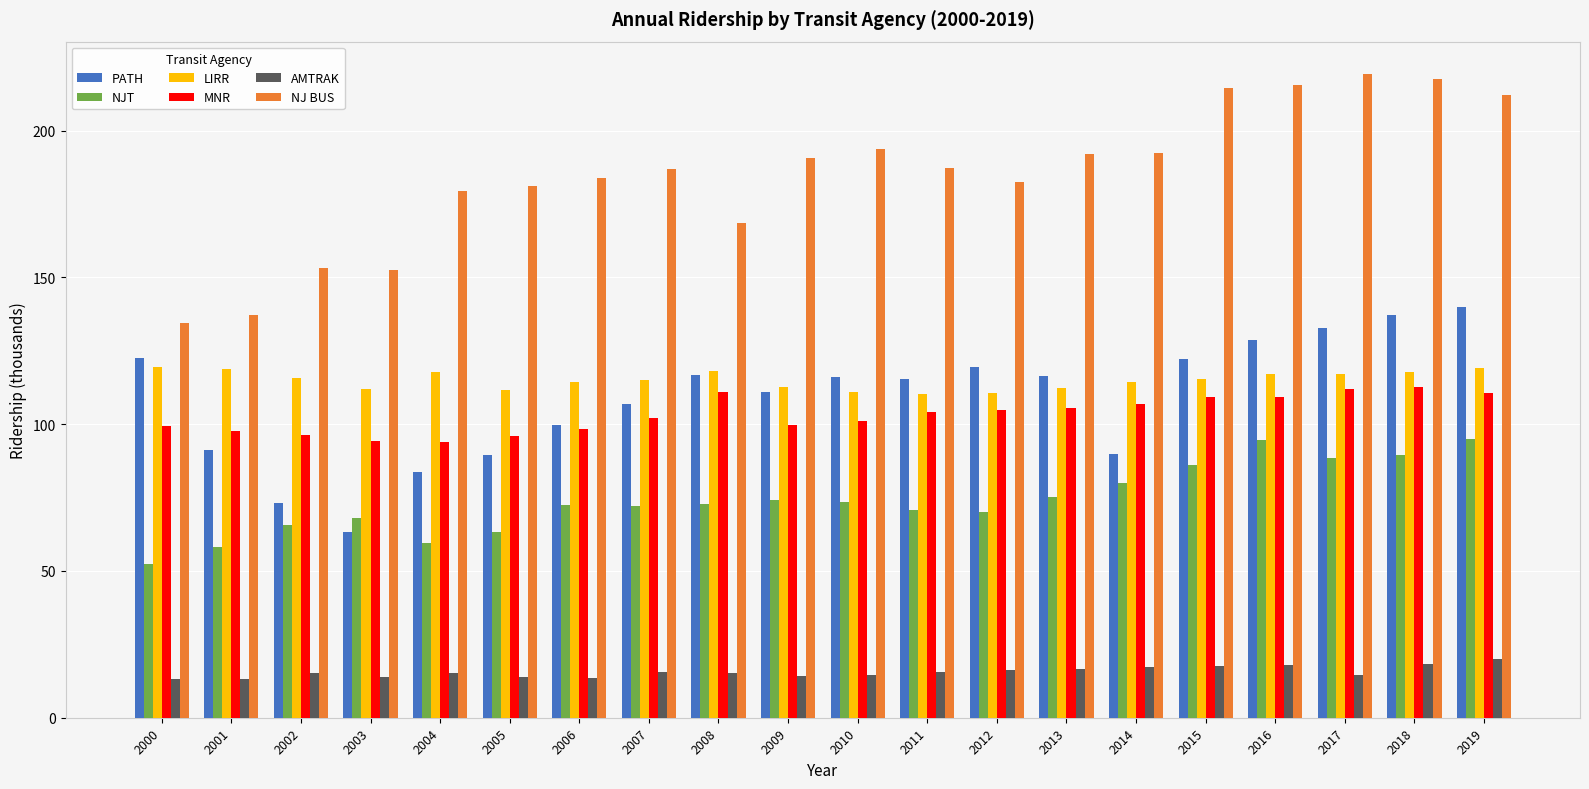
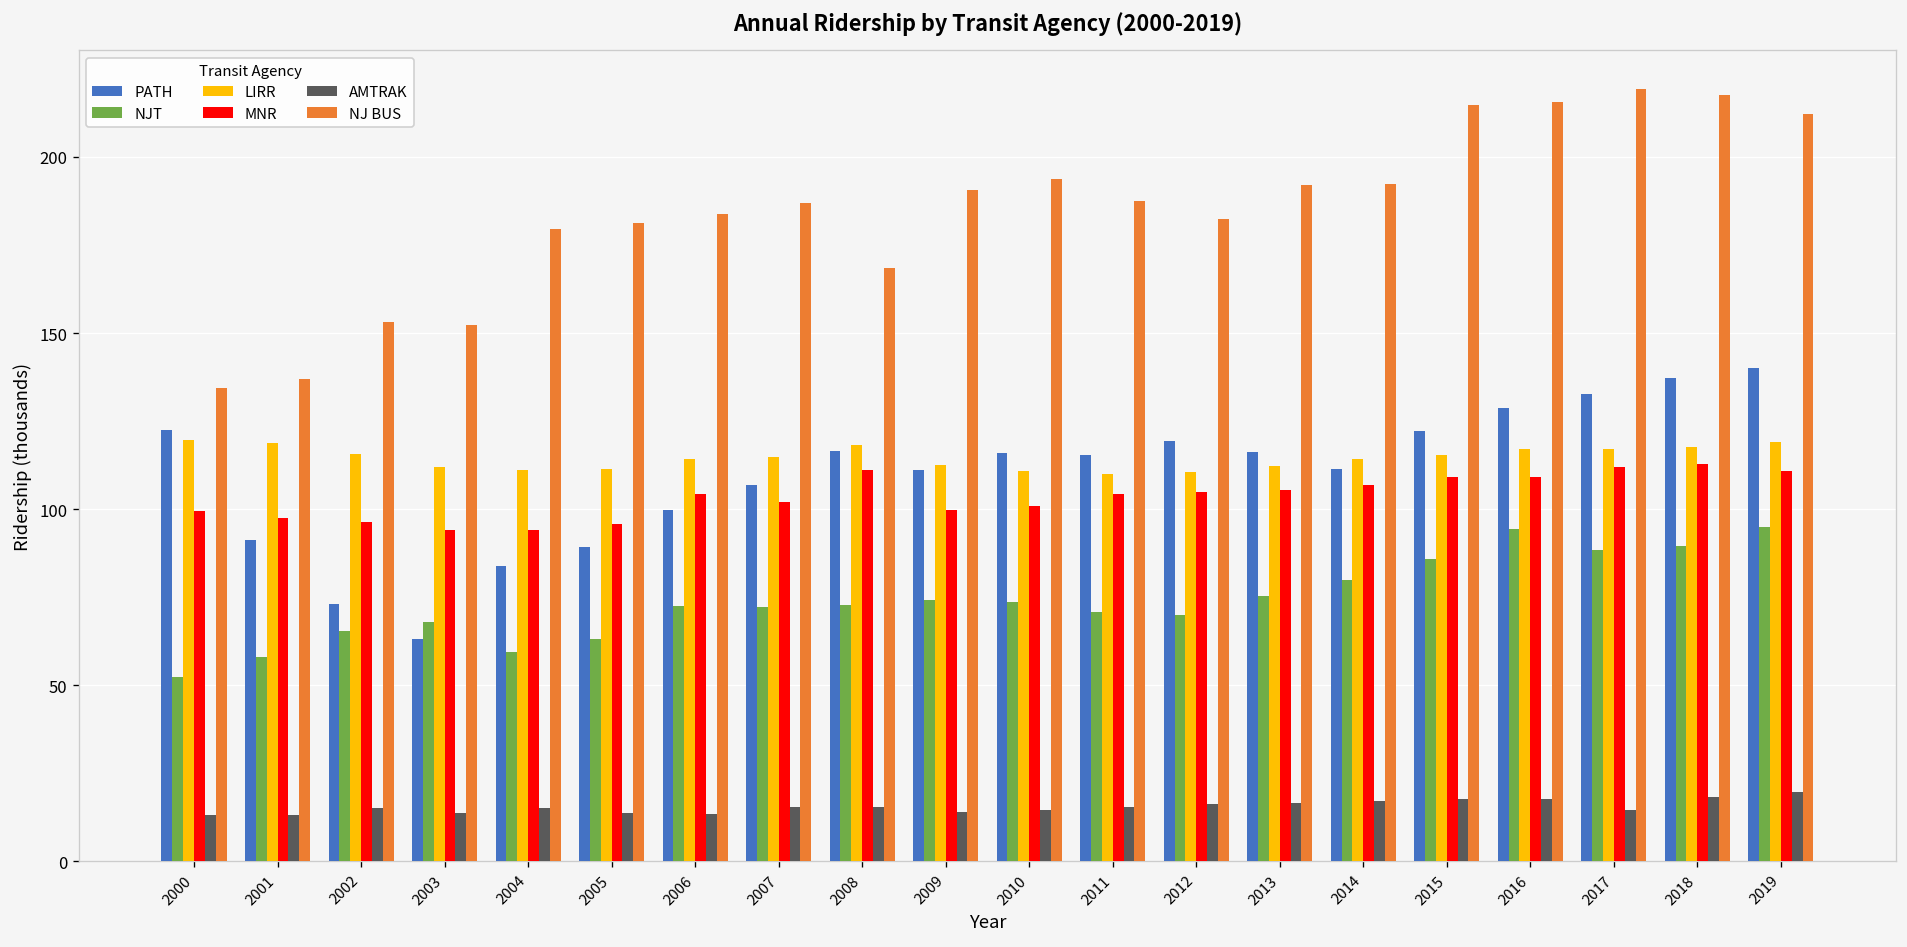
LIRR, 2004: 118 -> 111
MNR, 2006: 98 -> 104
PATH, 2014: 90 -> 111
